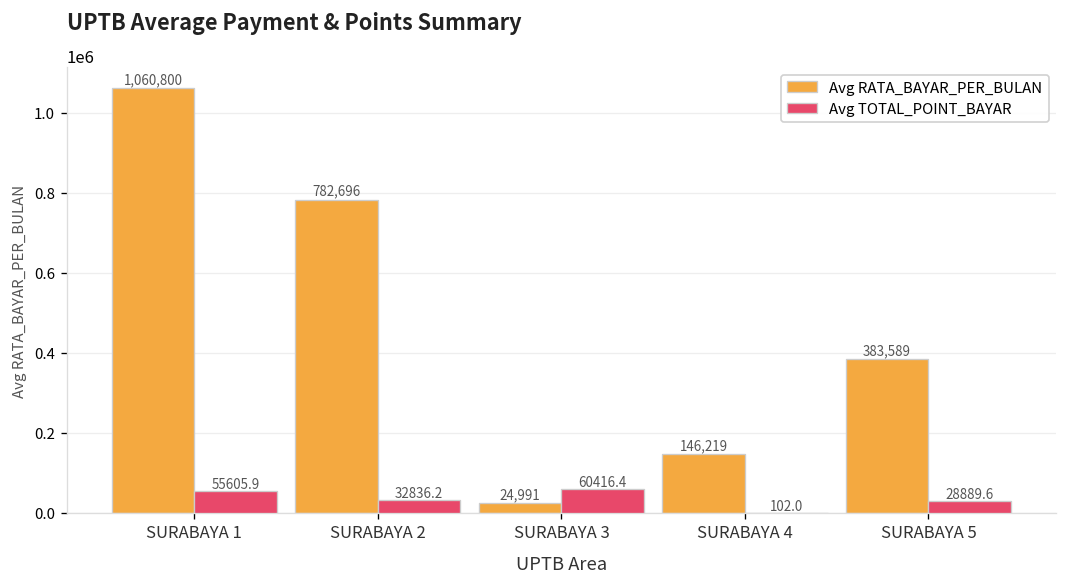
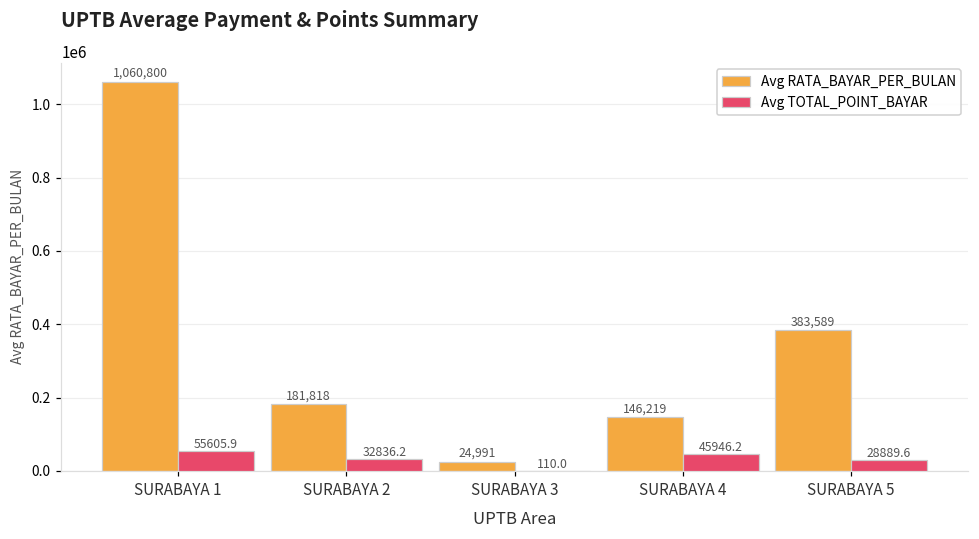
Avg RATA_BAYAR_PER_BULAN, SURABAYA 2: 782,696 -> 181,818
Avg TOTAL_POINT_BAYAR, SURABAYA 3: 60416.4 -> 110.0
Avg TOTAL_POINT_BAYAR, SURABAYA 4: 102.0 -> 45946.2
